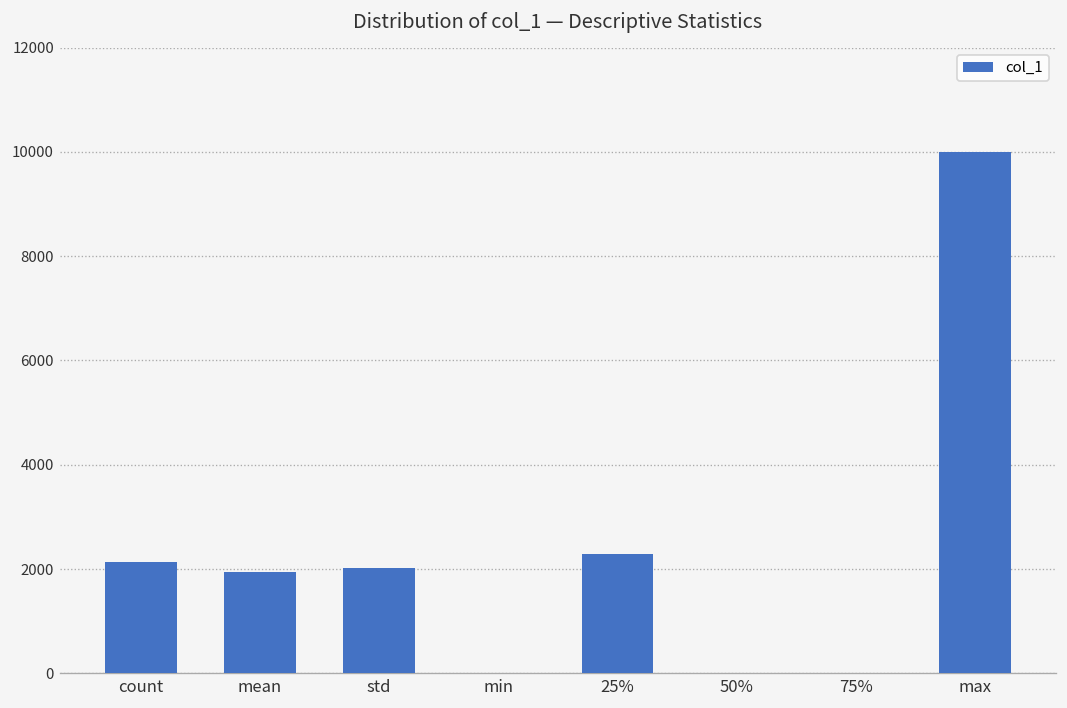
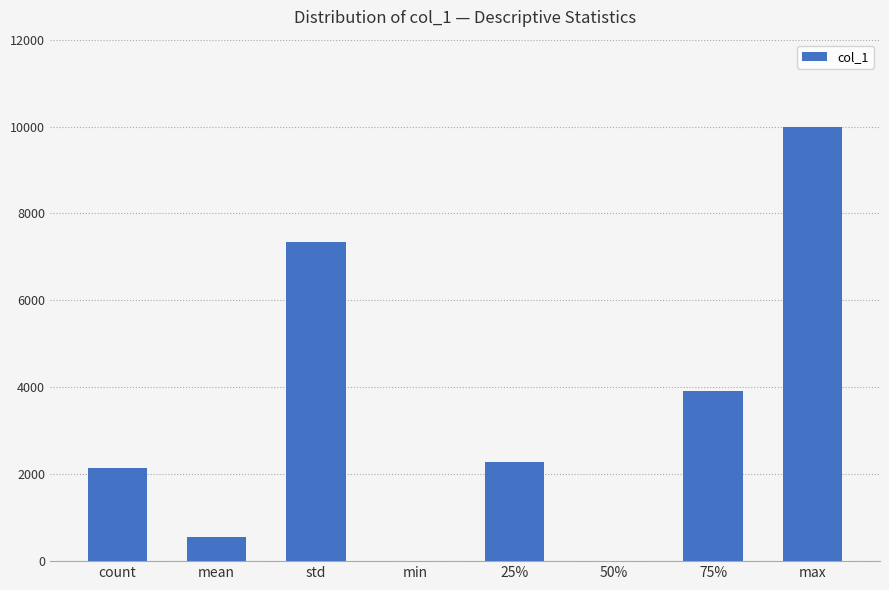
mean: 1900 -> 600
std: 2000 -> 7300
75%: 0 -> 3900
